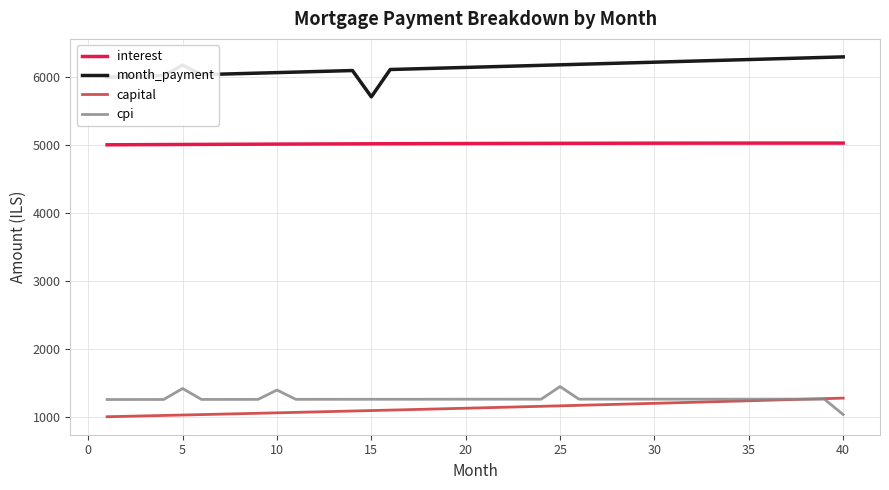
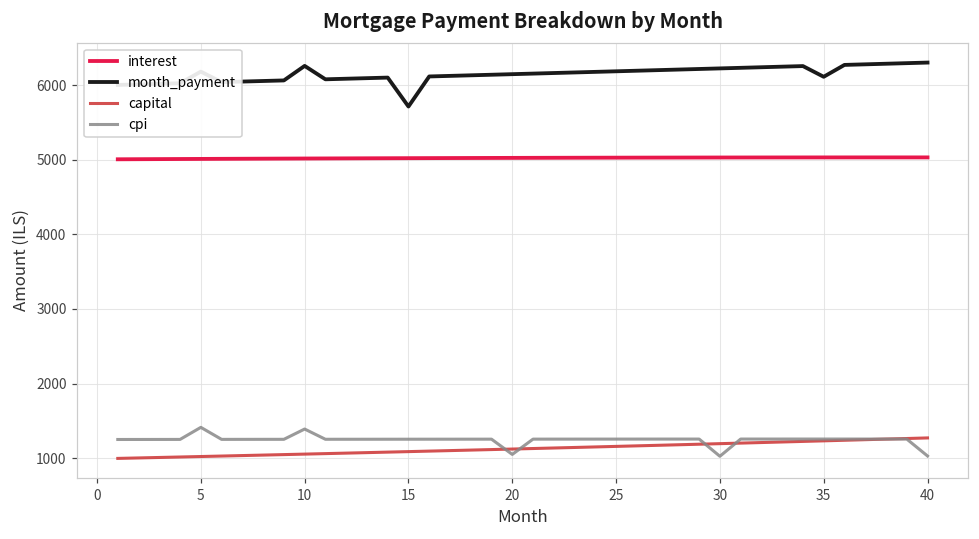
month_payment, 10: 6100 -> 6300
cpi, 20: 1300 -> 1100
cpi, 25: 1400 -> 1300
cpi, 30: 1300 -> 1000
month_payment, 35: 6300 -> 6100
